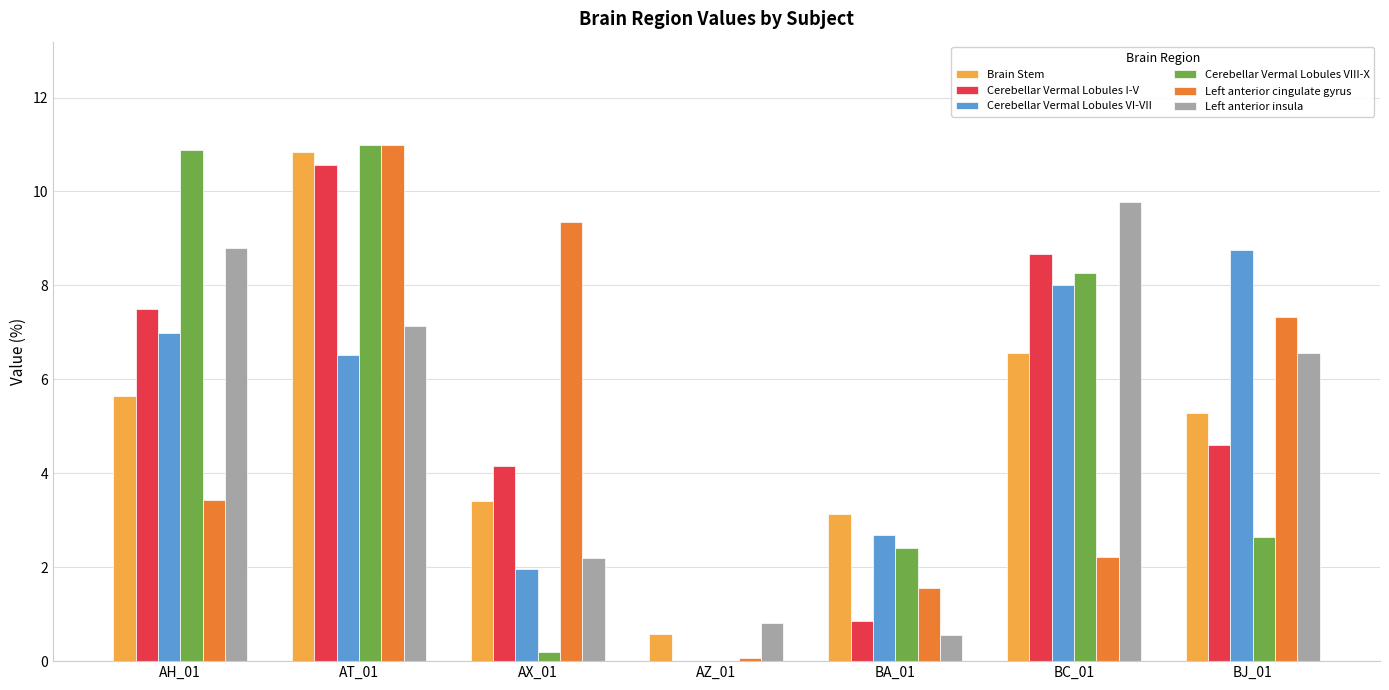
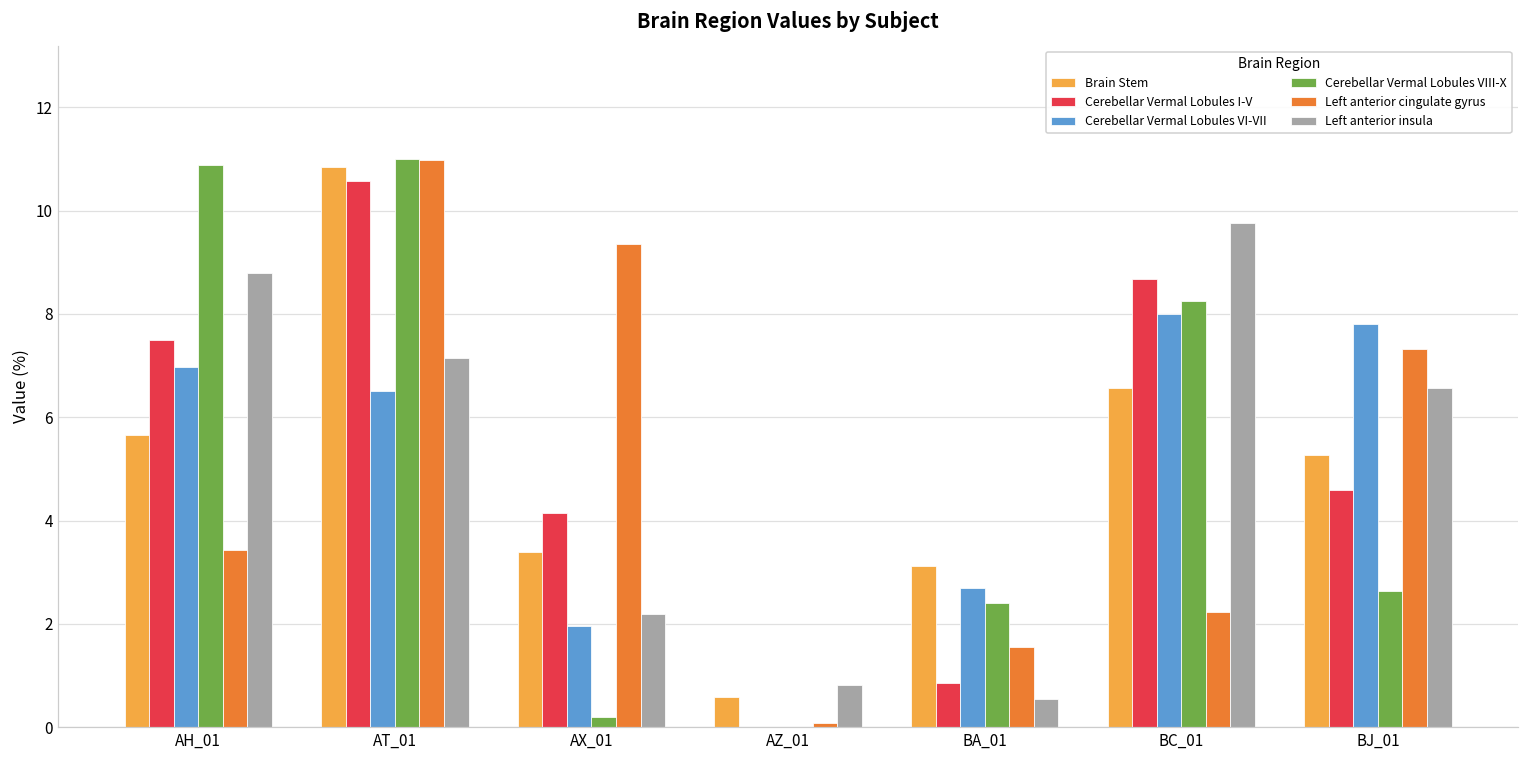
Cerebellar Vermal Lobules VI-VII, BJ_01: 8.7 -> 7.8
